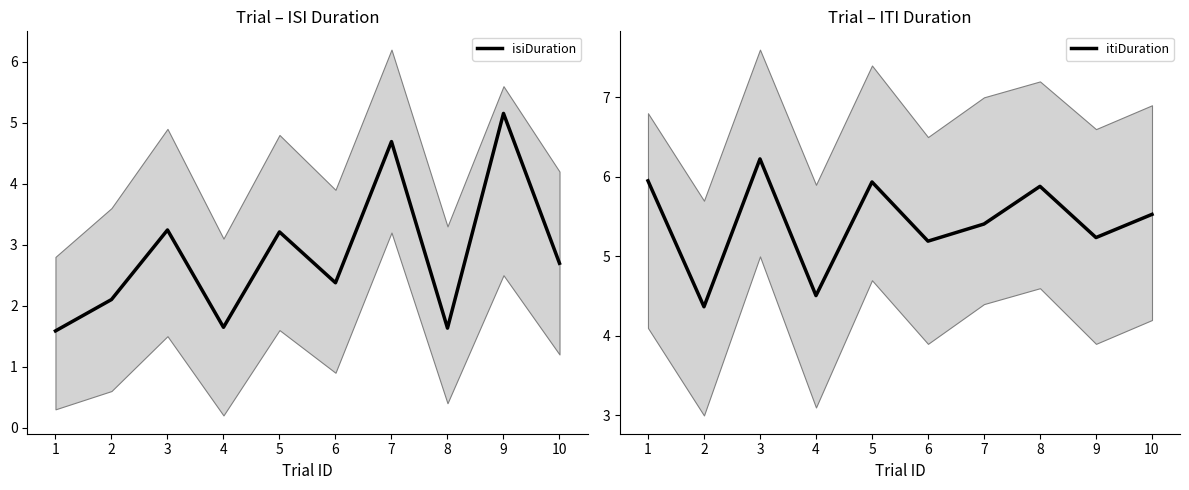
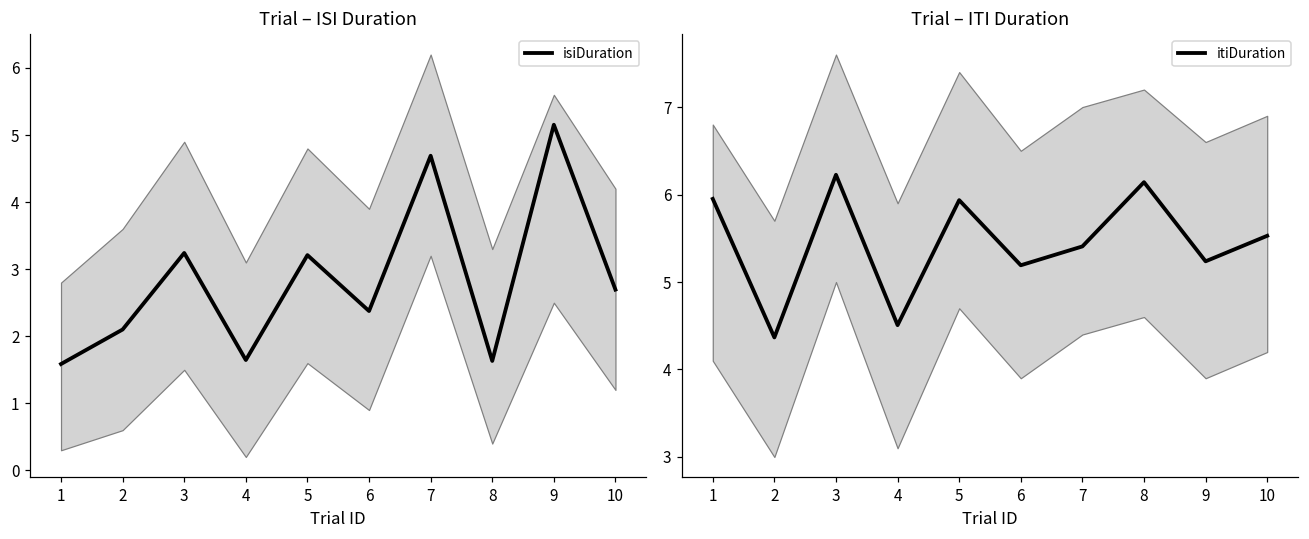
Trial – ITI Duration, itiDuration, 8: 5.9 -> 6.1
